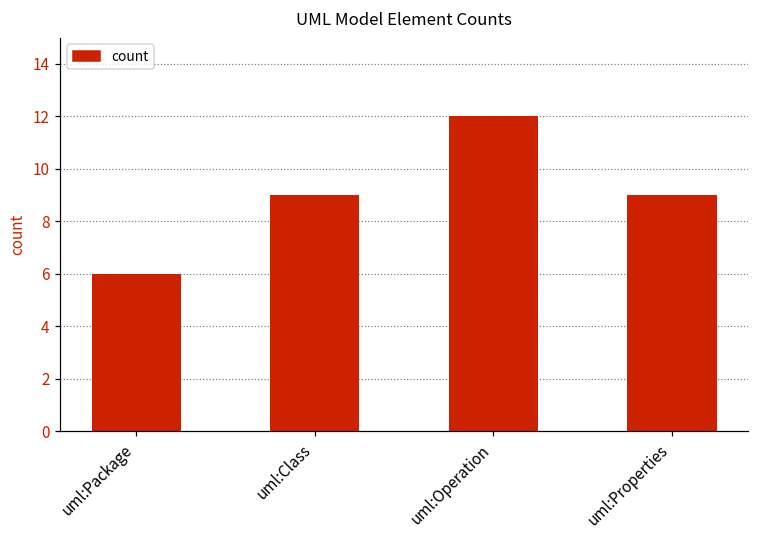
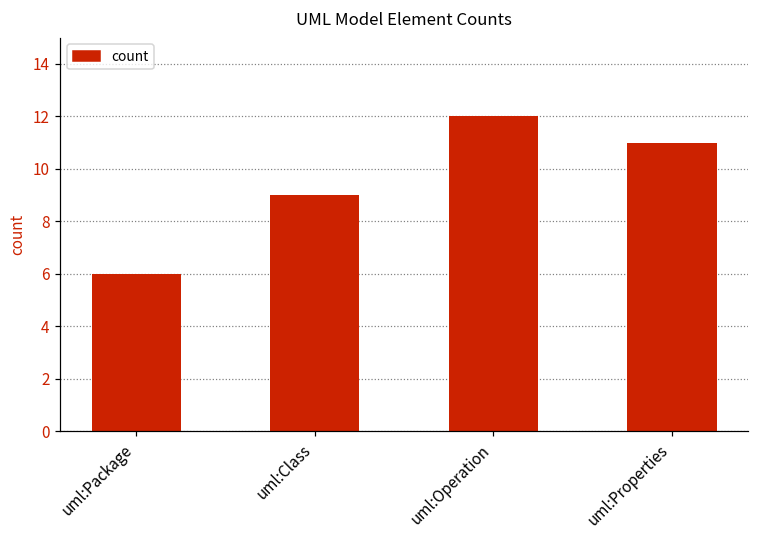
uml:Properties: 9 -> 11
